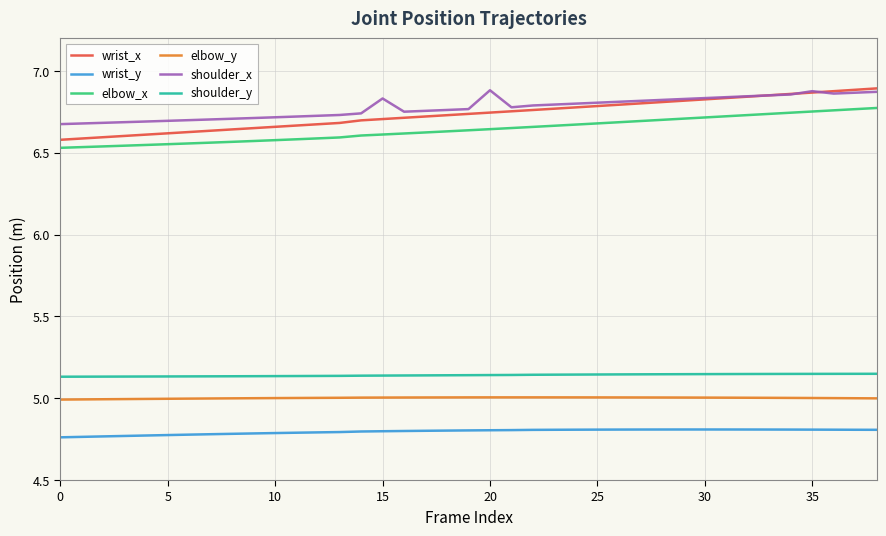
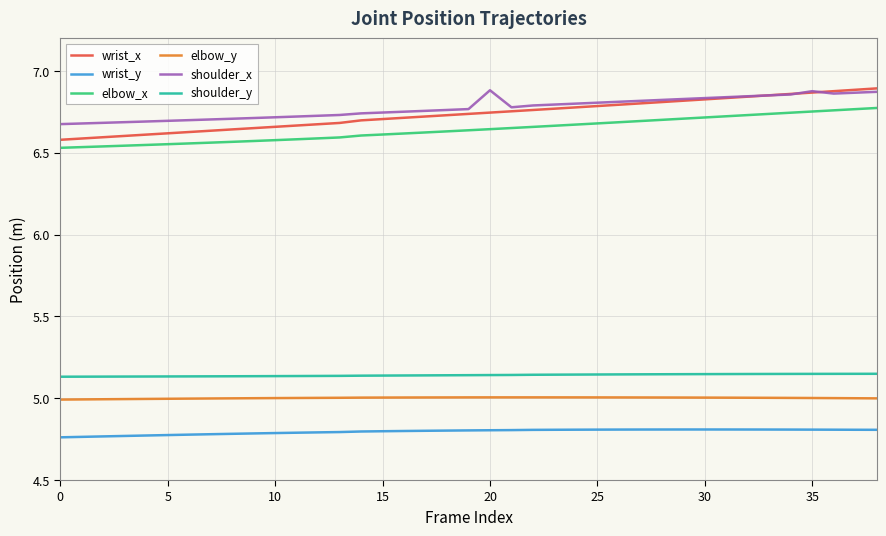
shoulder_x, 15: 6.83 -> 6.75
